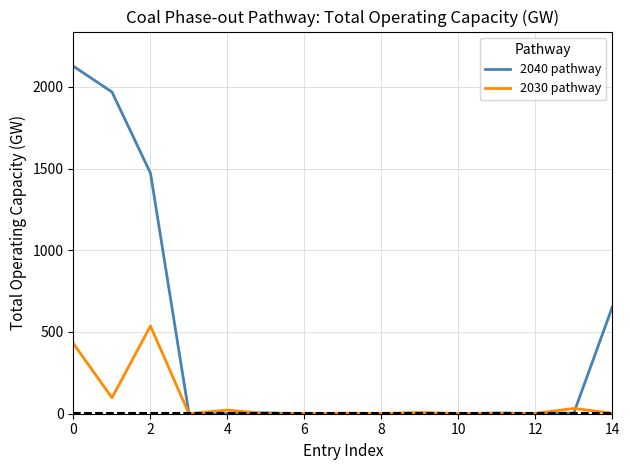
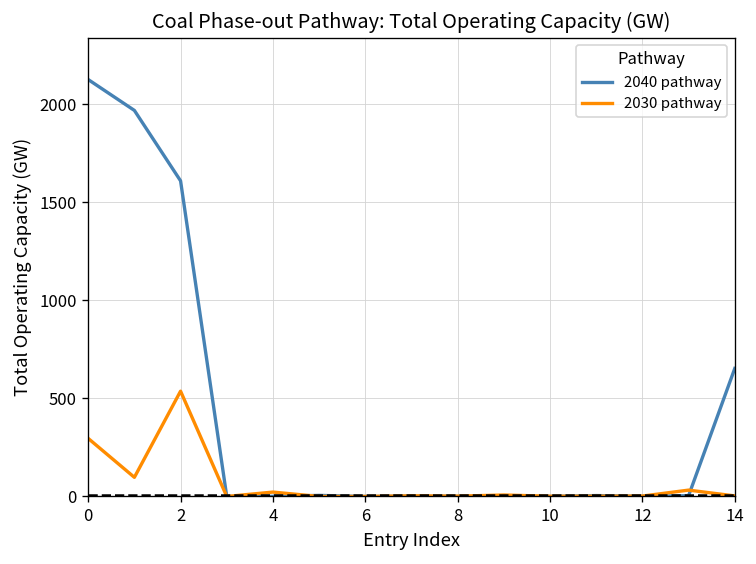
2030 pathway, 0: 430 -> 300
2040 pathway, 2: 1470 -> 1610
